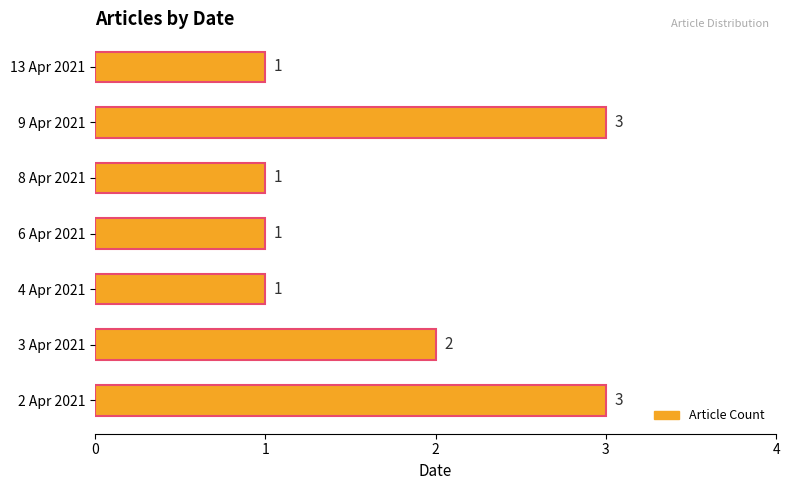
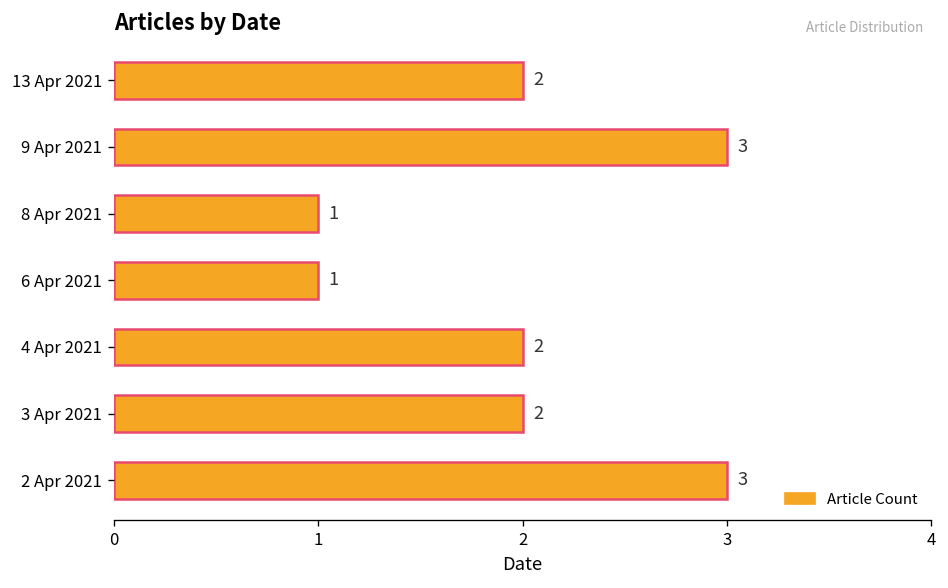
13 Apr 2021: 1 -> 2
4 Apr 2021: 1 -> 2
